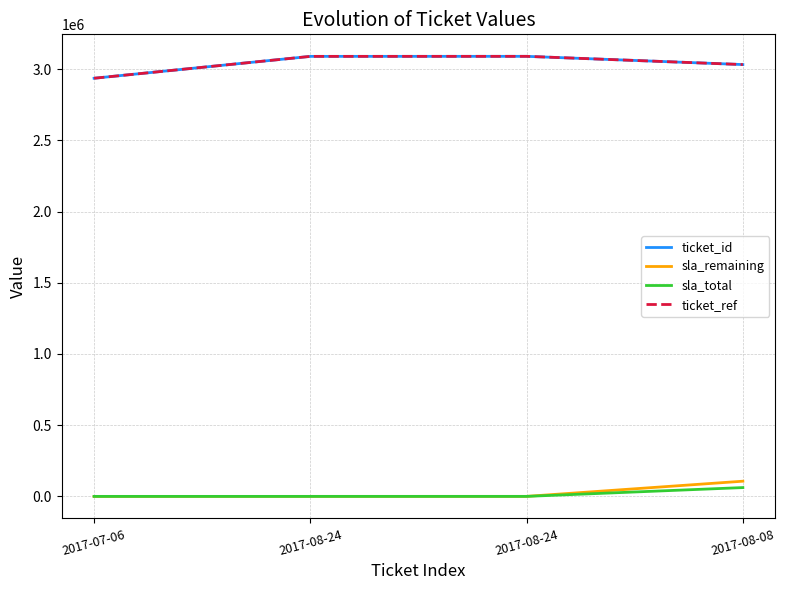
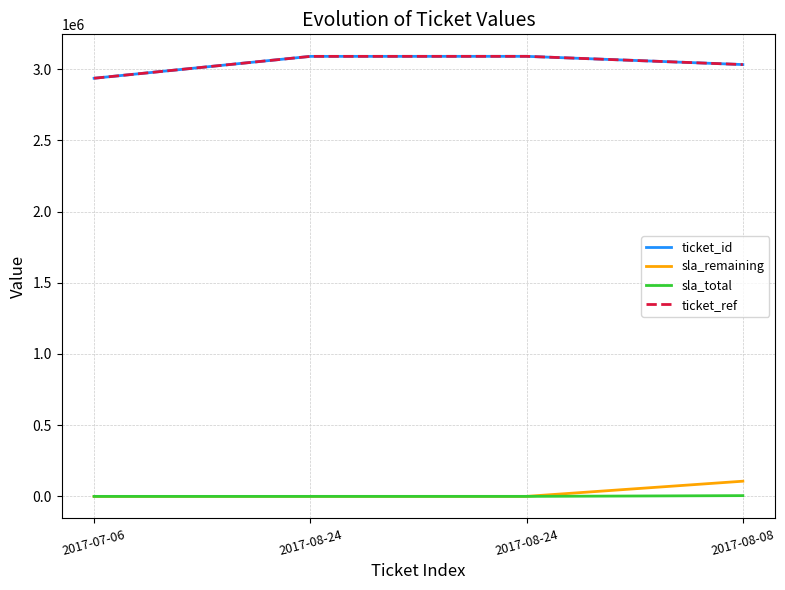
sla_total, 2017-08-08: 60000 -> 10000
